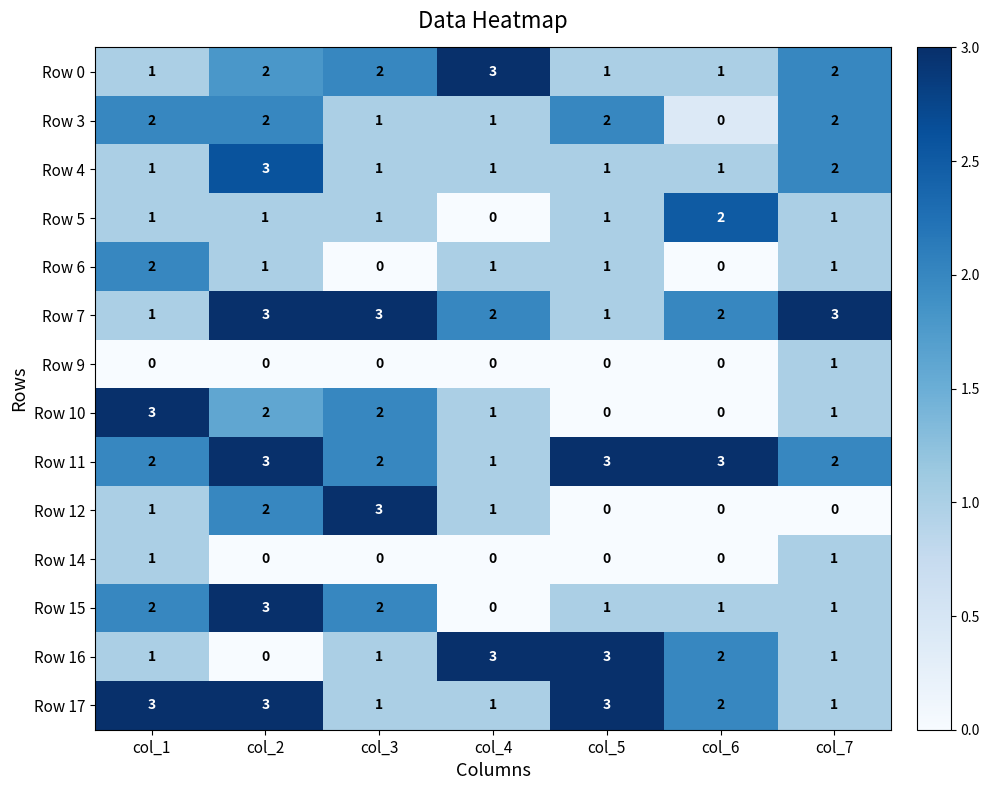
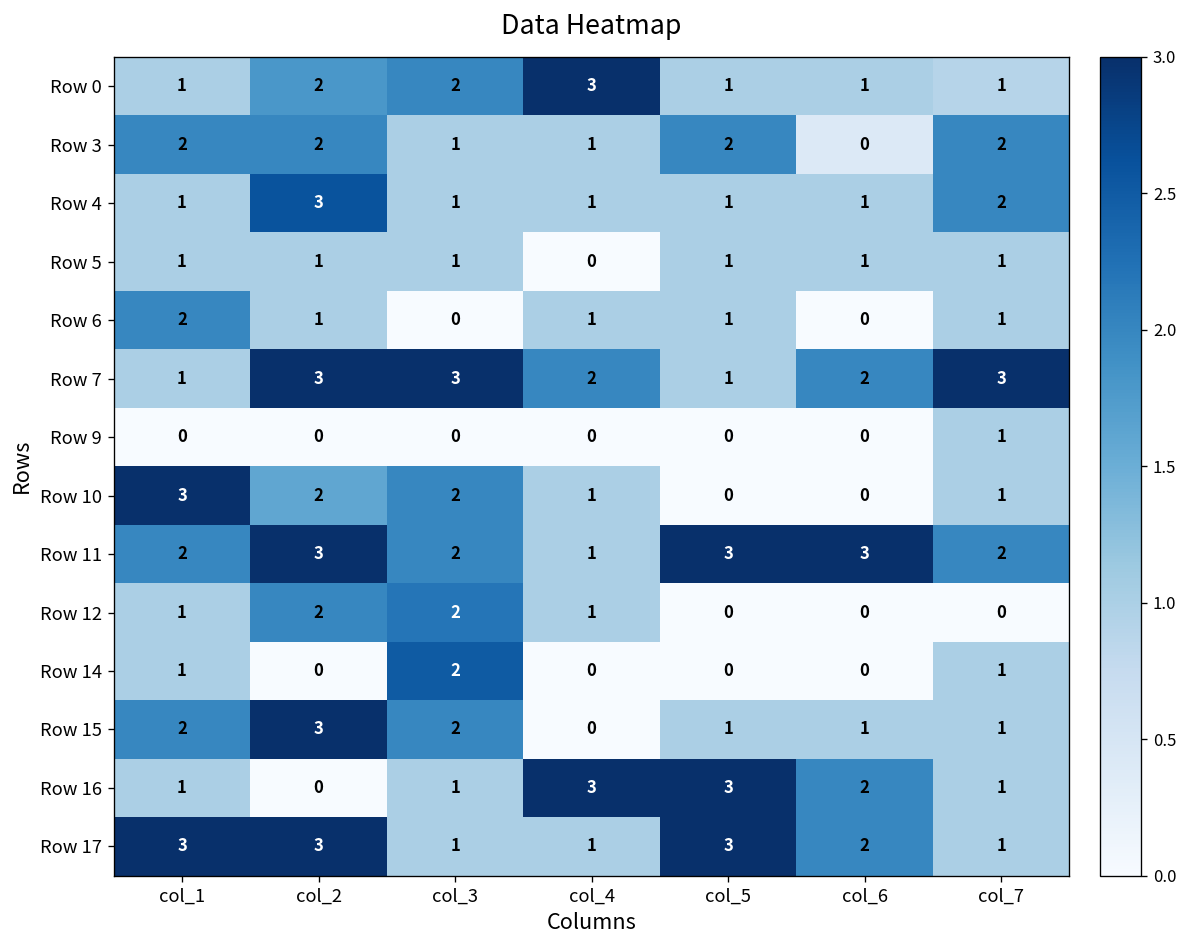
Row 0, col_7: 2 -> 1
Row 5, col_6: 2 -> 1
Row 12, col_3: 3 -> 2
Row 14, col_3: 0 -> 2
